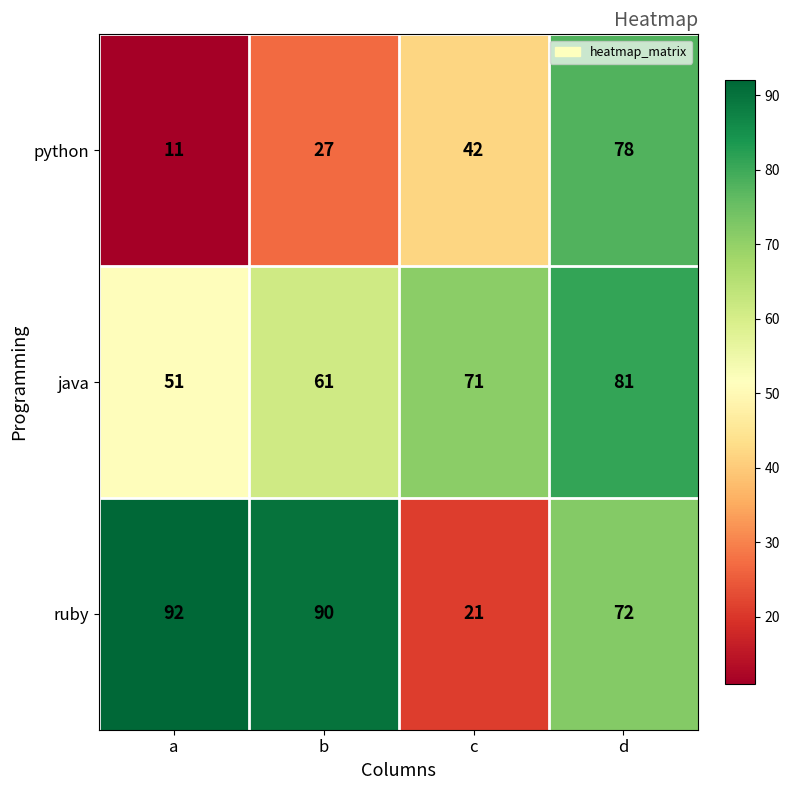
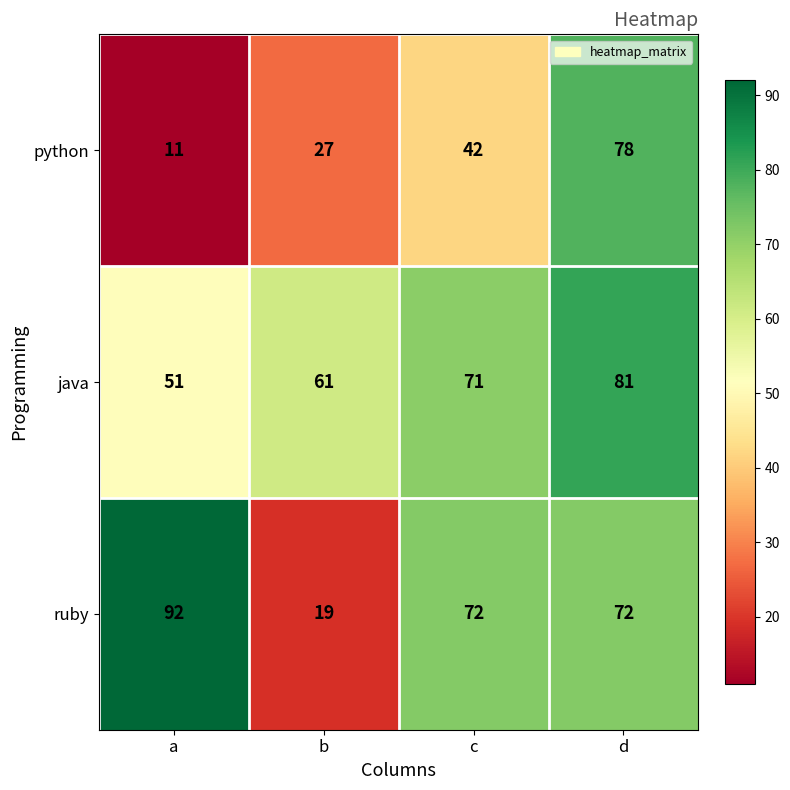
ruby, b: 90 -> 19
ruby, c: 21 -> 72
